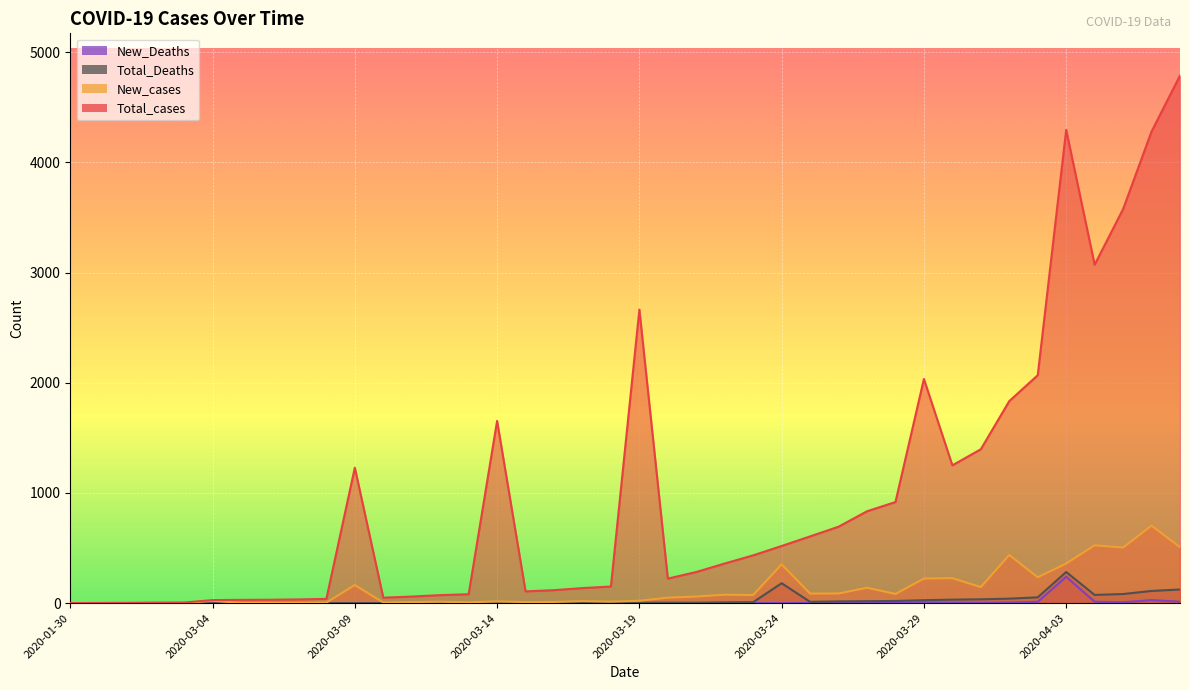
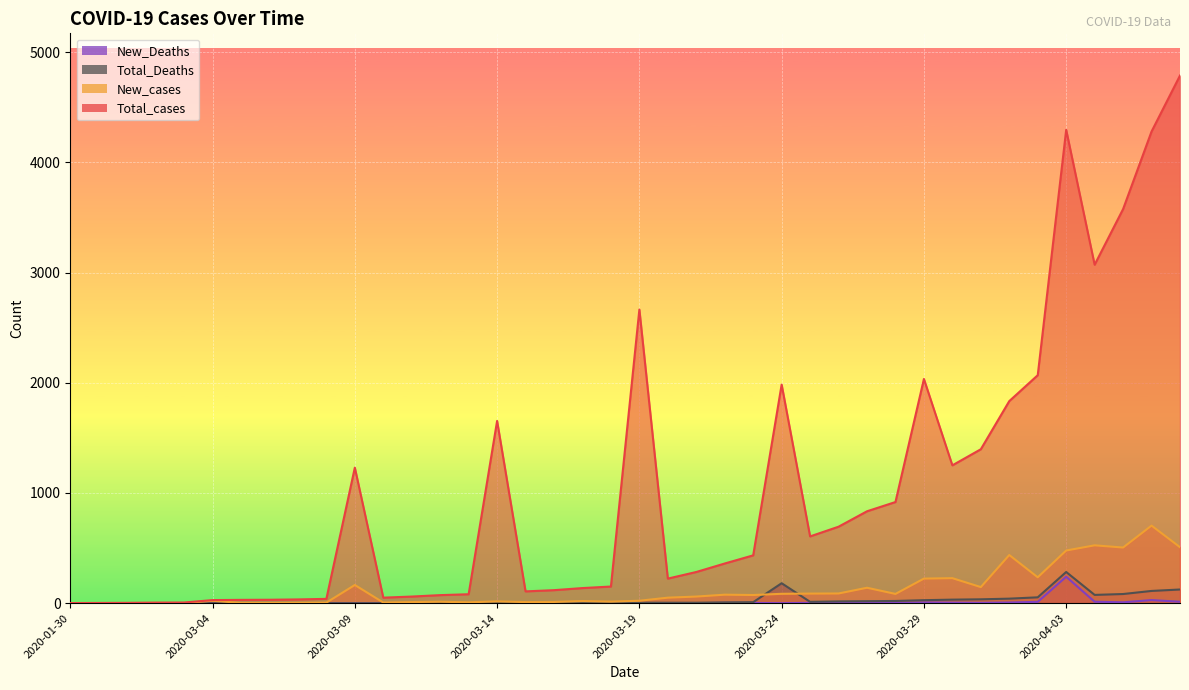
New_cases, 2020-03-24: 350 -> 90
Total_cases, 2020-03-24: 520 -> 1980
New_cases, 2020-04-03: 360 -> 480
